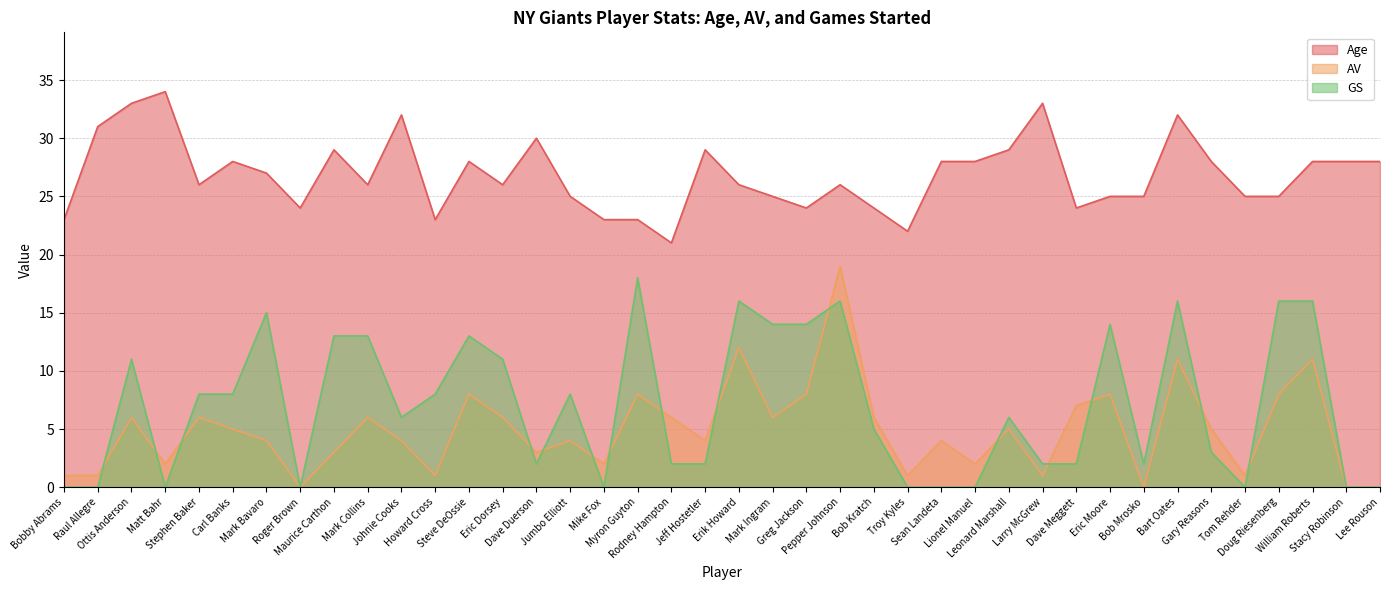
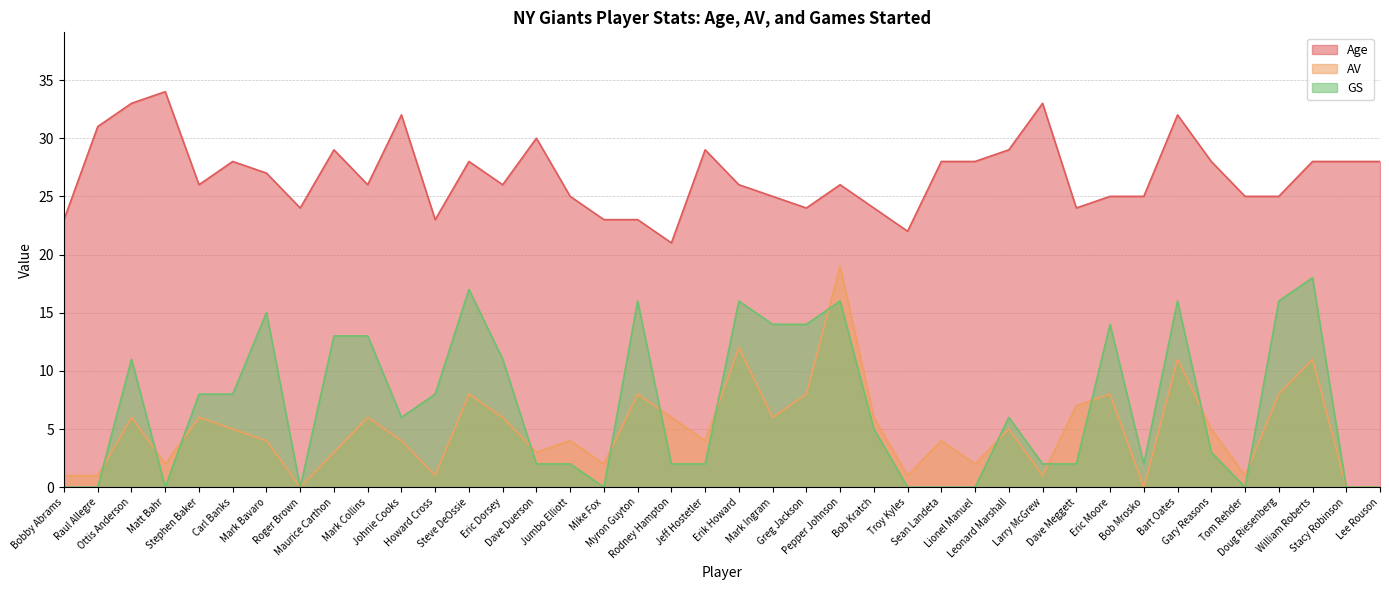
GS, Steve DeOssie: 13 -> 17
GS, Jumbo Elliott: 8 -> 2
GS, Myron Guyton: 18 -> 16
GS, William Roberts: 16 -> 18
